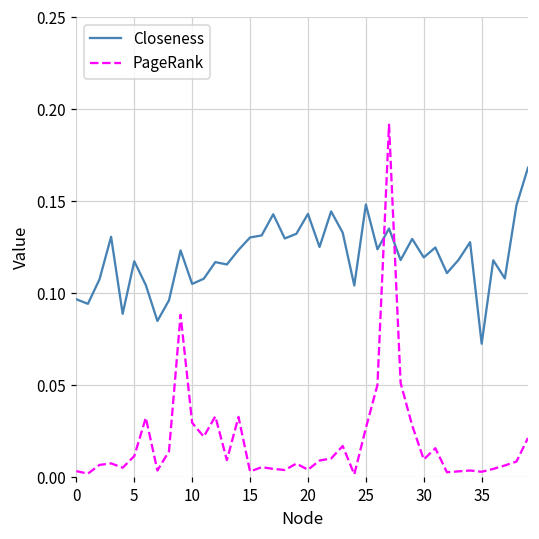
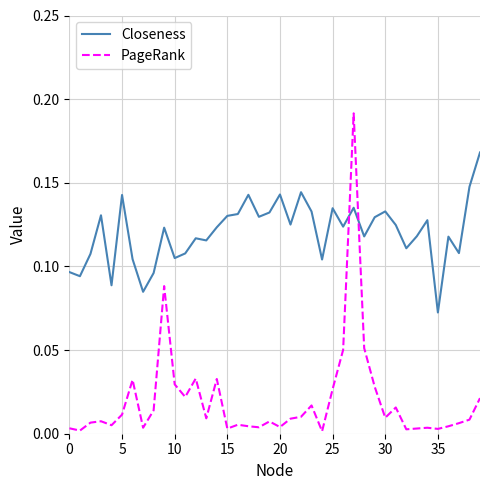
Closeness, 5: 0.117 -> 0.143
Closeness, 25: 0.148 -> 0.135
Closeness, 30: 0.119 -> 0.133
